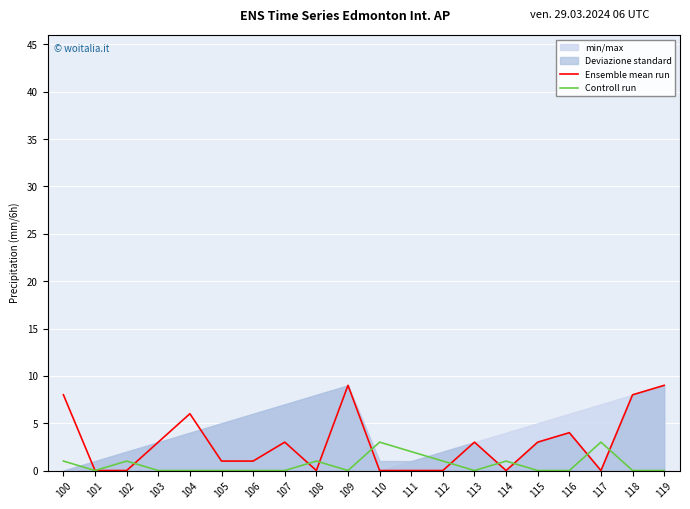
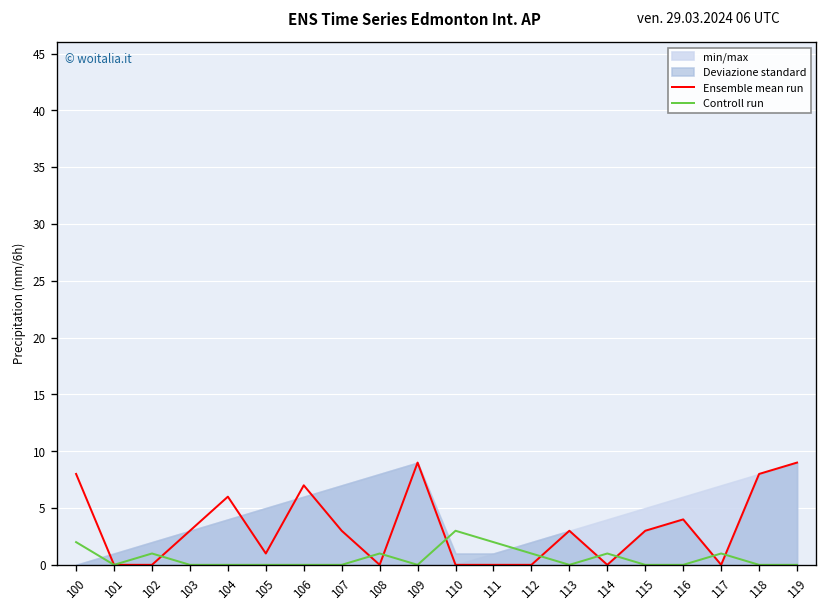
Controll run, 100: 1 -> 2
Ensemble mean run, 106: 1 -> 7
Controll run, 117: 3 -> 1
